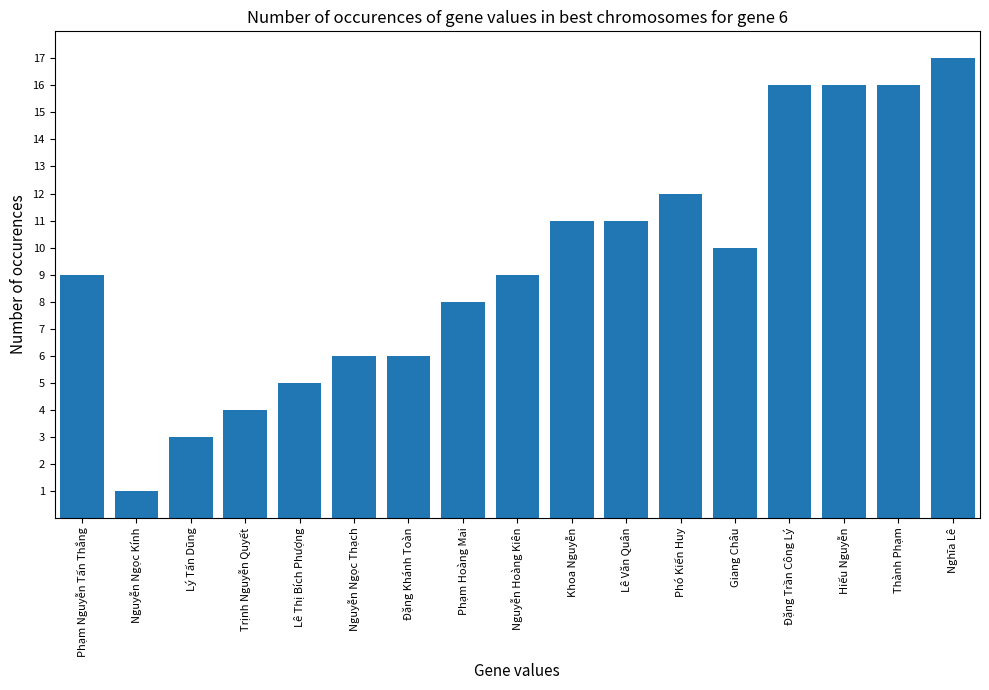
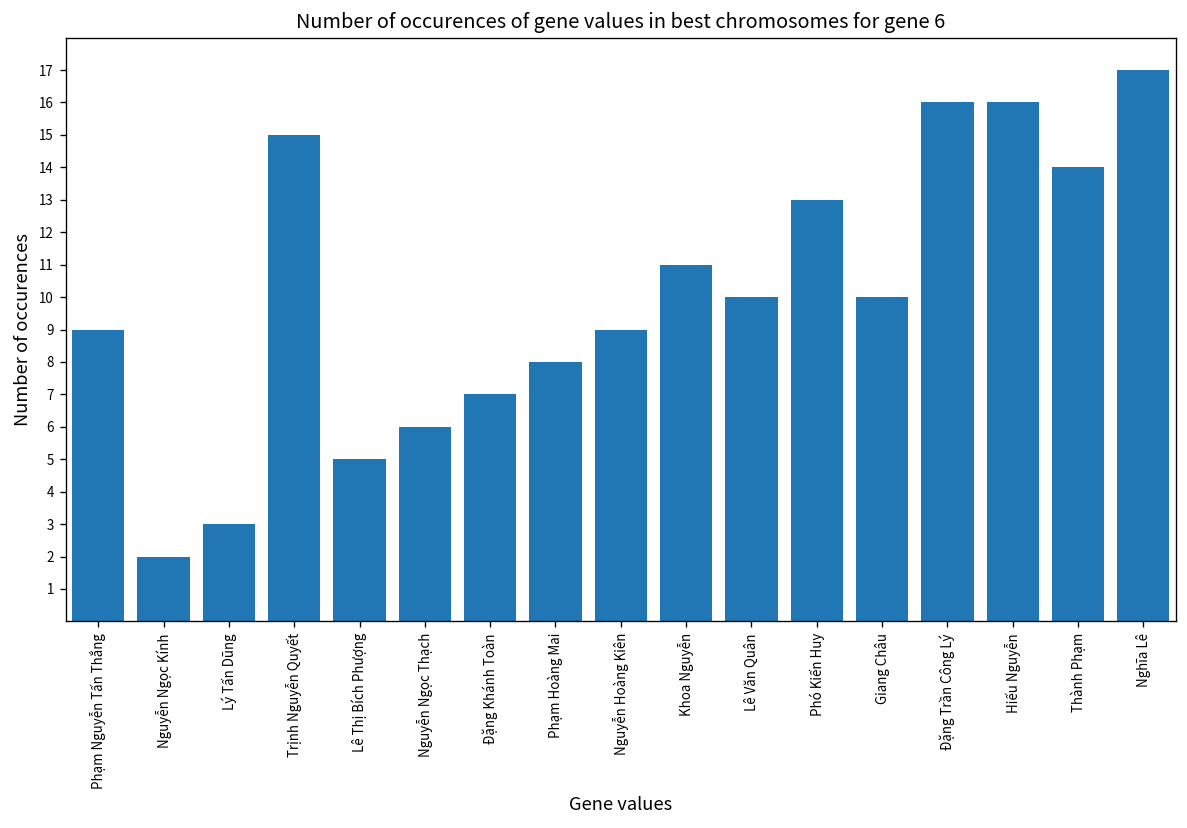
Nguyễn Ngọc Kính: 1 -> 2
Trịnh Nguyễn Quyết: 4 -> 15
Đặng Khánh Toàn: 6 -> 7
Lê Văn Quân: 11 -> 10
Phó Kiến Huy: 12 -> 13
Thành Phạm: 16 -> 14
